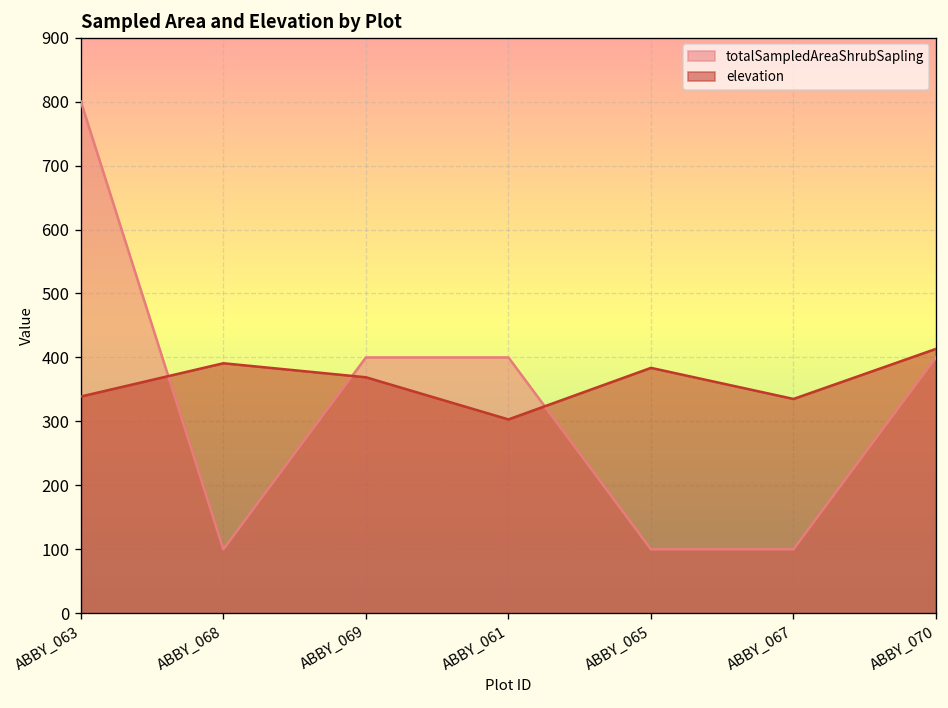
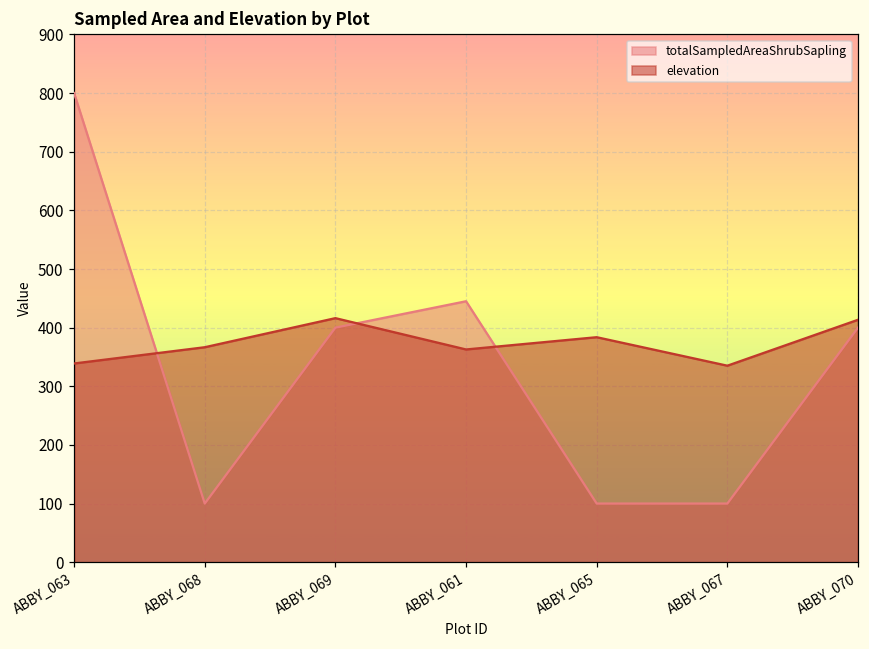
elevation, ABBY_068: 390 -> 370
elevation, ABBY_069: 370 -> 420
totalSampledAreaShrubSapling, ABBY_061: 400 -> 450
elevation, ABBY_061: 300 -> 360
